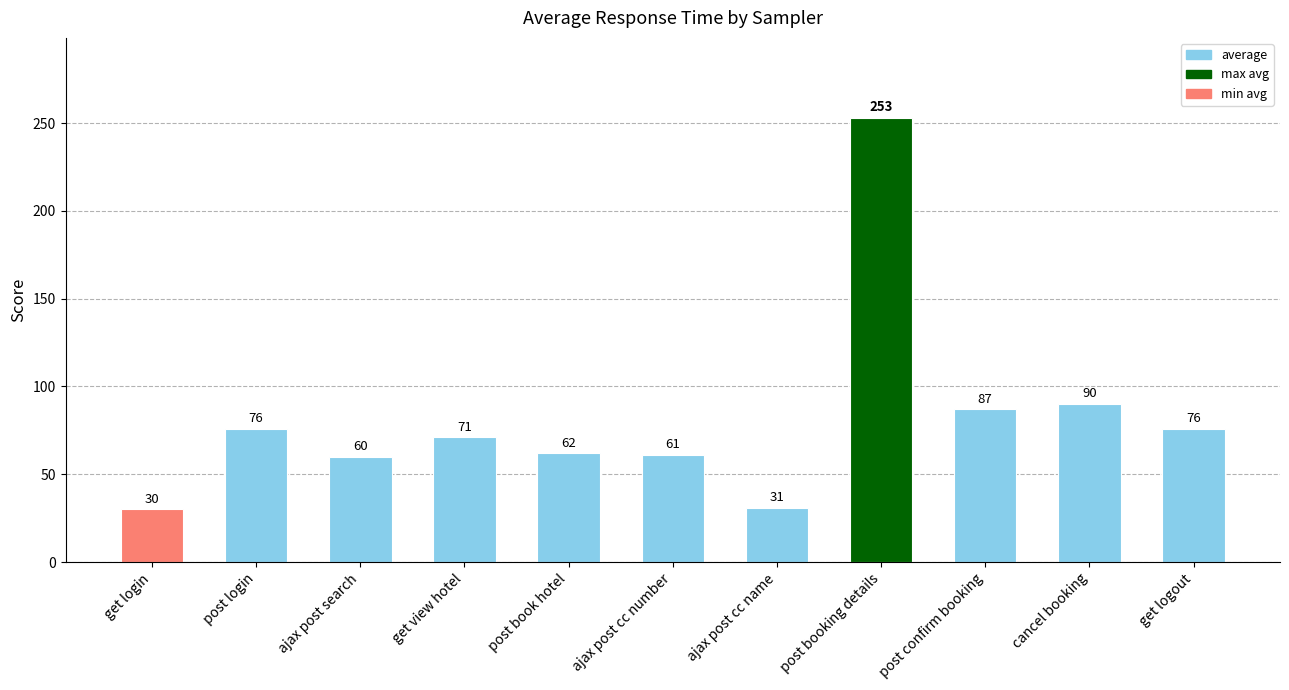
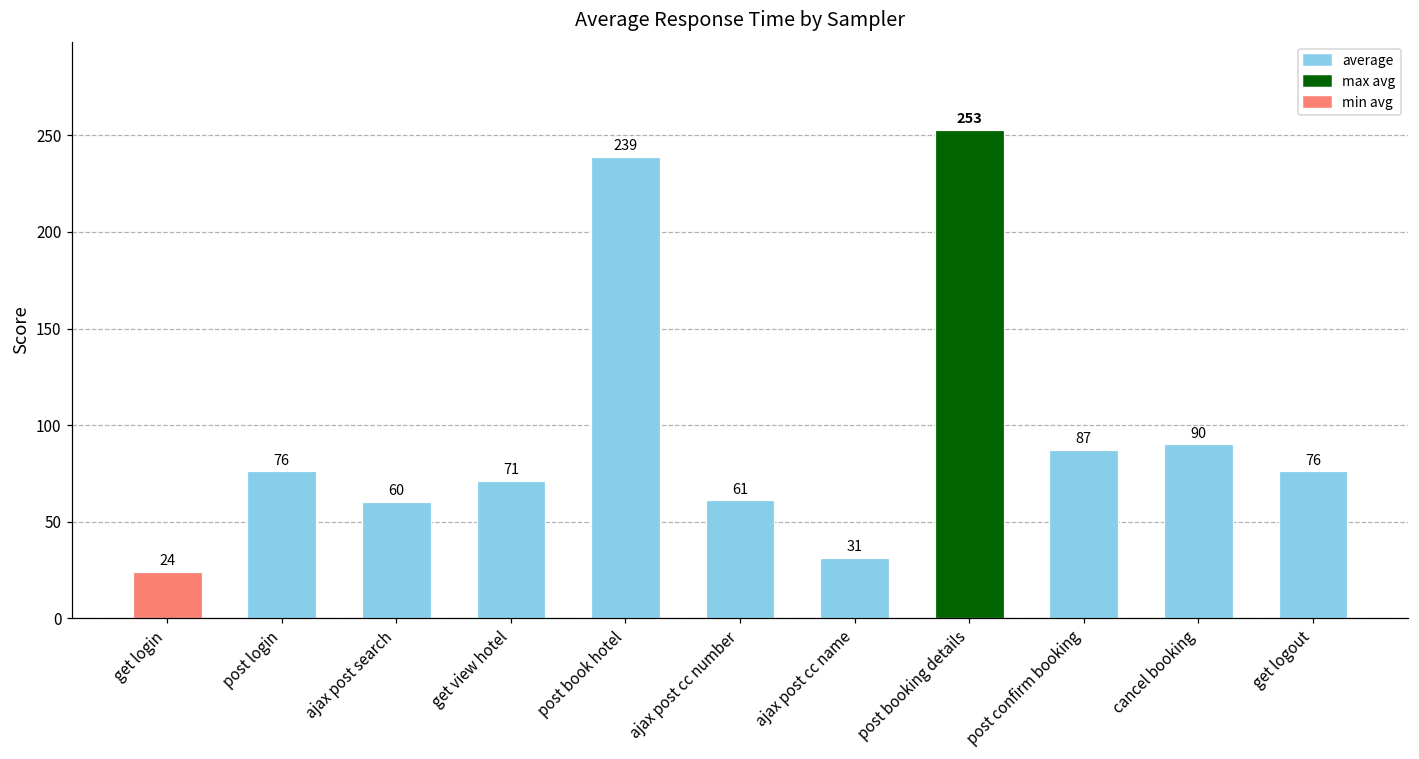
get login: 30 -> 24
post book hotel: 62 -> 239
